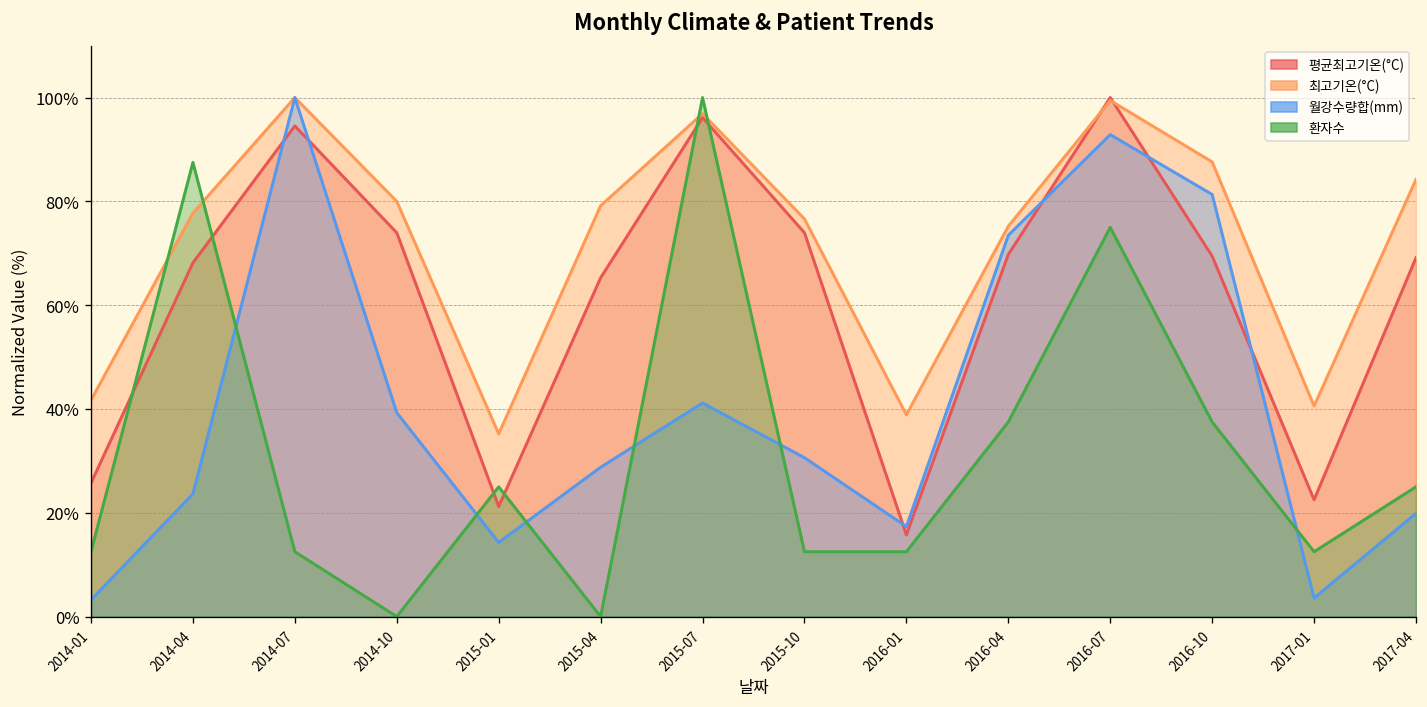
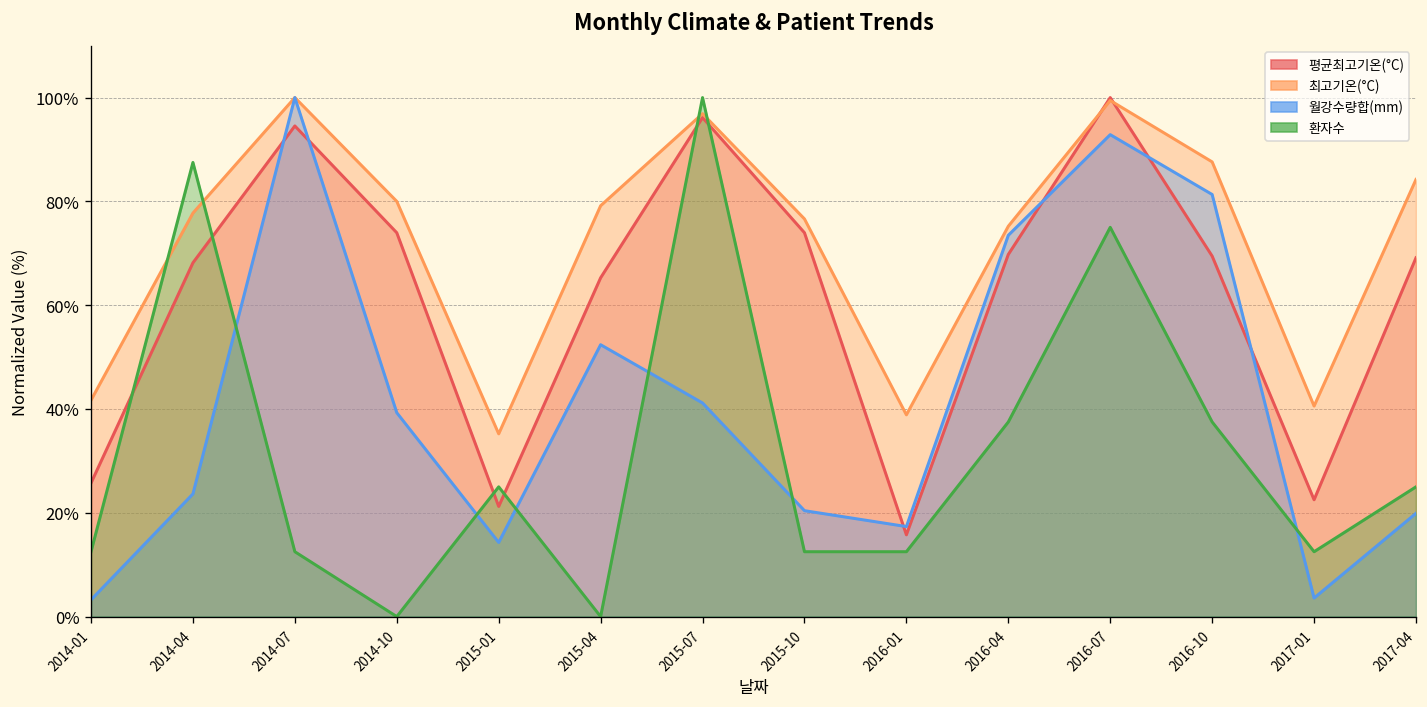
월강수량합(mm), 2015-04: 29% -> 52%
월강수량합(mm), 2015-10: 31% -> 20%
